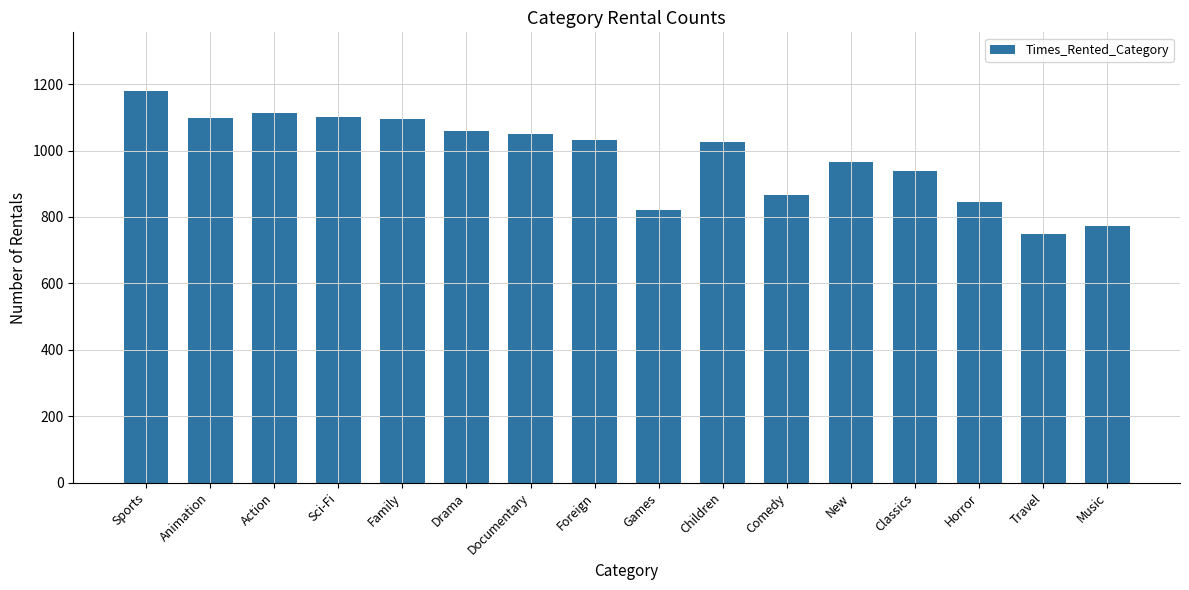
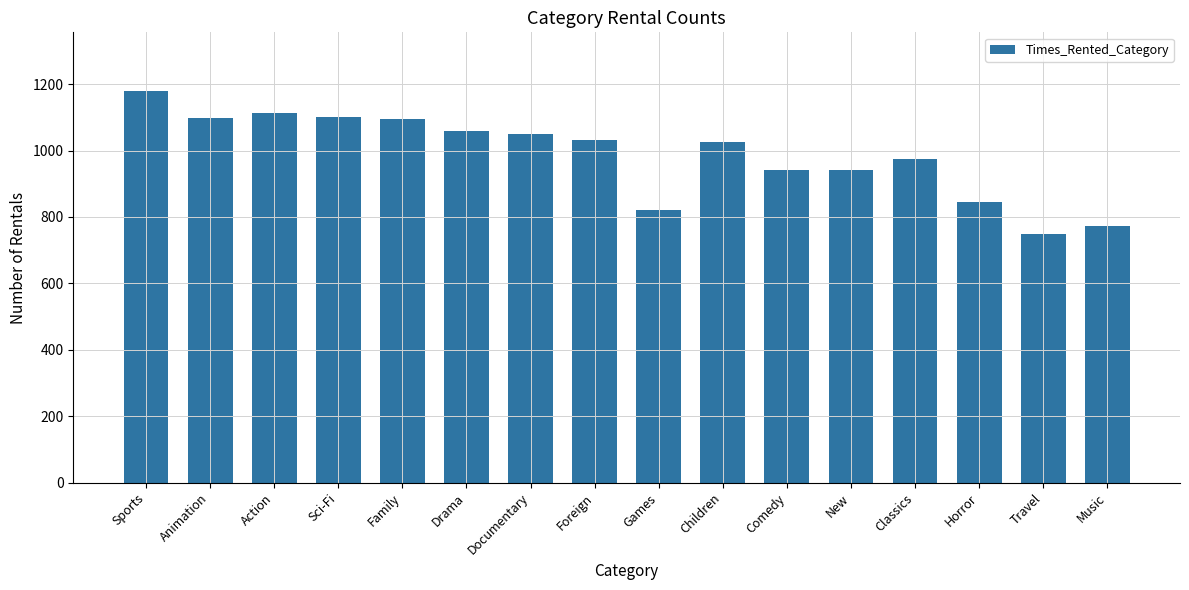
Comedy: 870 -> 940
New: 970 -> 940
Classics: 940 -> 980
